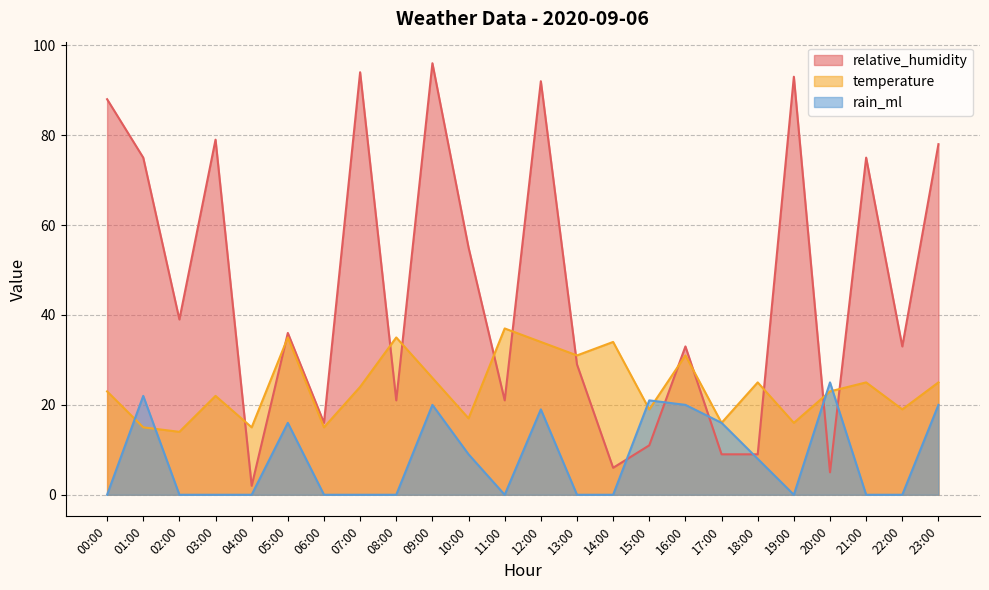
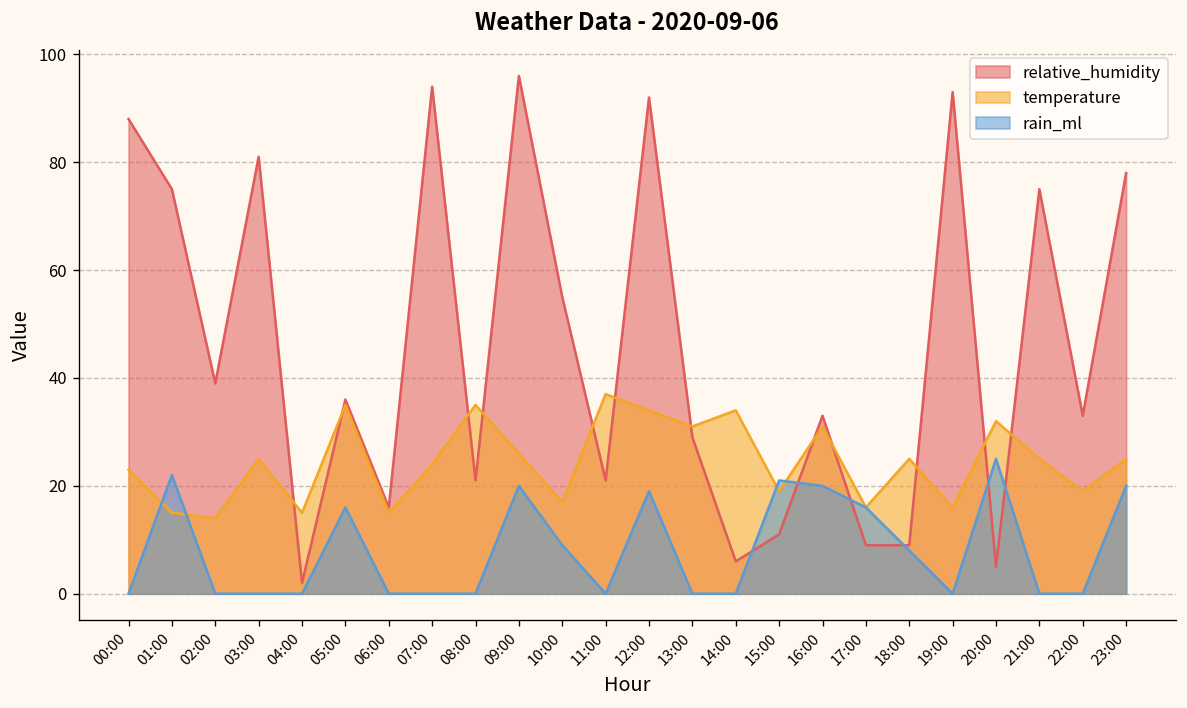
relative_humidity, 03:00: 79 -> 81
temperature, 03:00: 22 -> 25
temperature, 20:00: 23 -> 32
